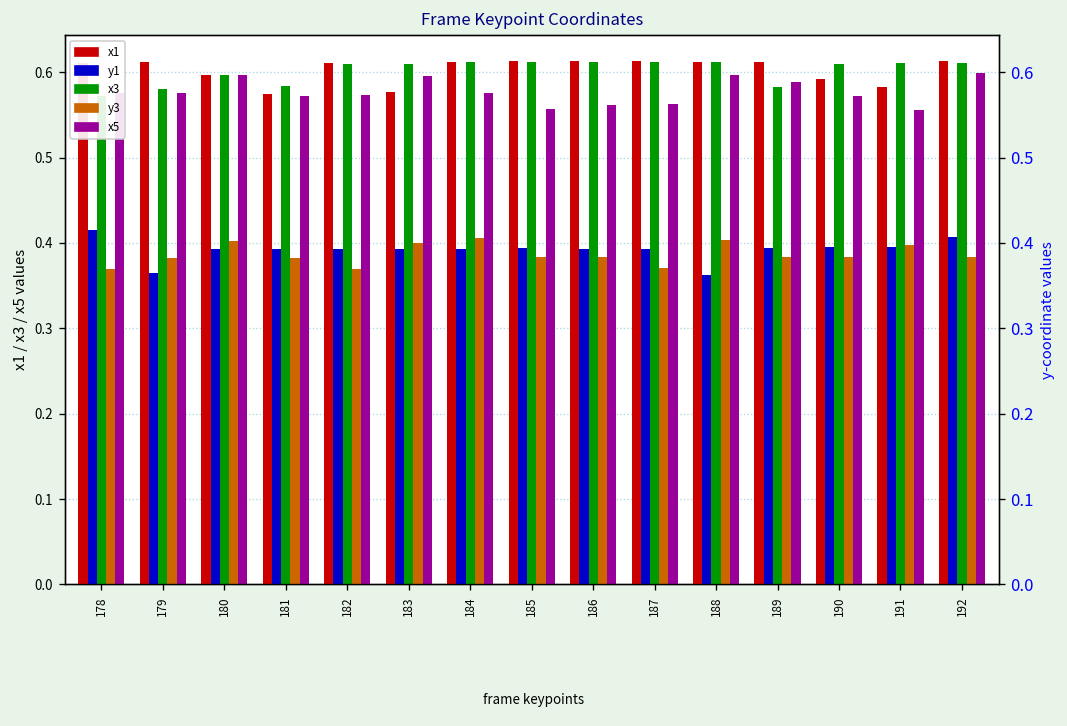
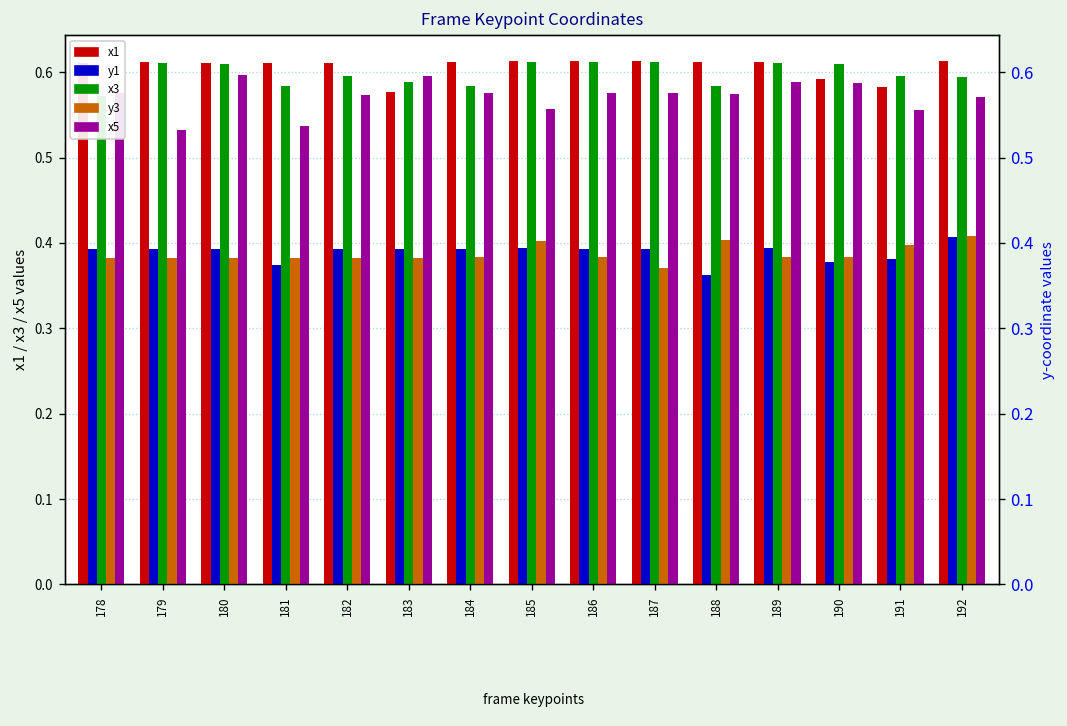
y1, 178: 0.42 -> 0.39
y3, 178: 0.37 -> 0.38
y1, 179: 0.37 -> 0.39
x3, 179: 0.58 -> 0.61
x5, 179: 0.58 -> 0.53
x1, 180: 0.60 -> 0.61
x3, 180: 0.60 -> 0.61
y3, 180: 0.40 -> 0.38
x1, 181: 0.57 -> 0.61
y1, 181: 0.39 -> 0.37
x5, 181: 0.57 -> 0.54
x3, 182: 0.61 -> 0.60
y3, 182: 0.37 -> 0.38
x3, 183: 0.61 -> 0.59
y3, 183: 0.40 -> 0.38
x3, 184: 0.61 -> 0.58
y3, 184: 0.41 -> 0.38
y3, 185: 0.38 -> 0.40
x5, 186: 0.56 -> 0.58
x5, 187: 0.56 -> 0.58
x3, 188: 0.61 -> 0.58
x5, 188: 0.60 -> 0.58
x3, 189: 0.58 -> 0.61
y1, 190: 0.39 -> 0.38
x5, 190: 0.57 -> 0.59
y1, 191: 0.40 -> 0.38
x3, 191: 0.61 -> 0.60
x3, 192: 0.61 -> 0.60
y3, 192: 0.38 -> 0.41
x5, 192: 0.60 -> 0.57
